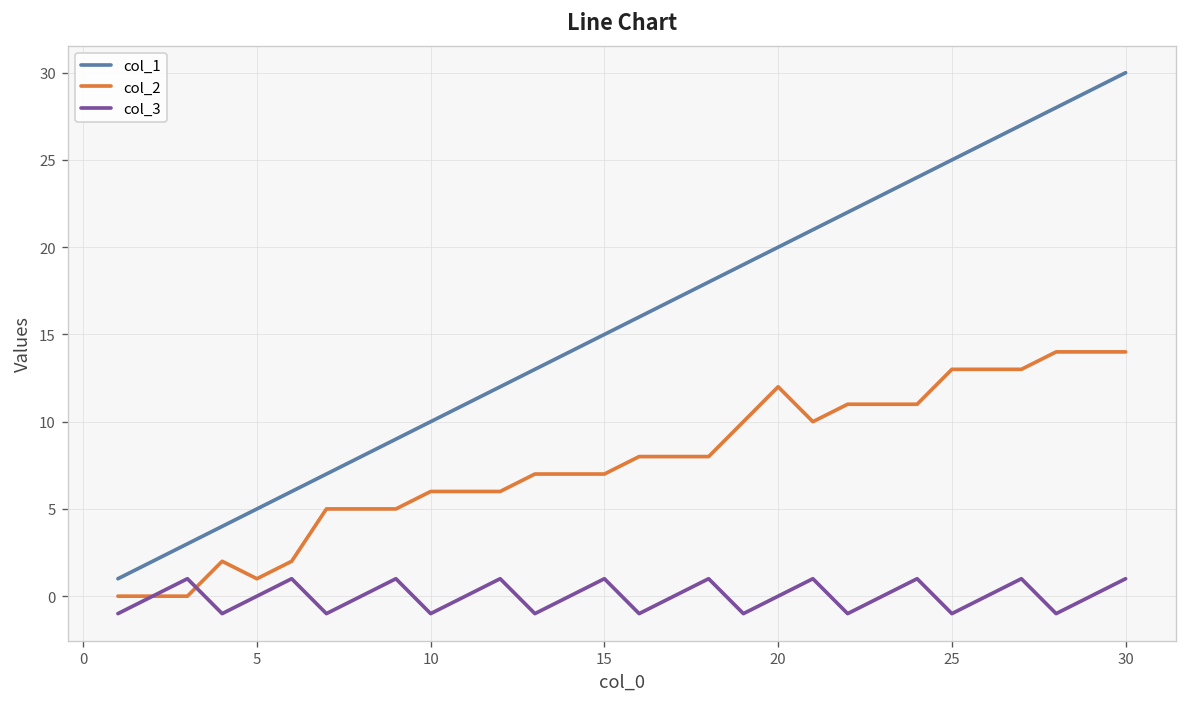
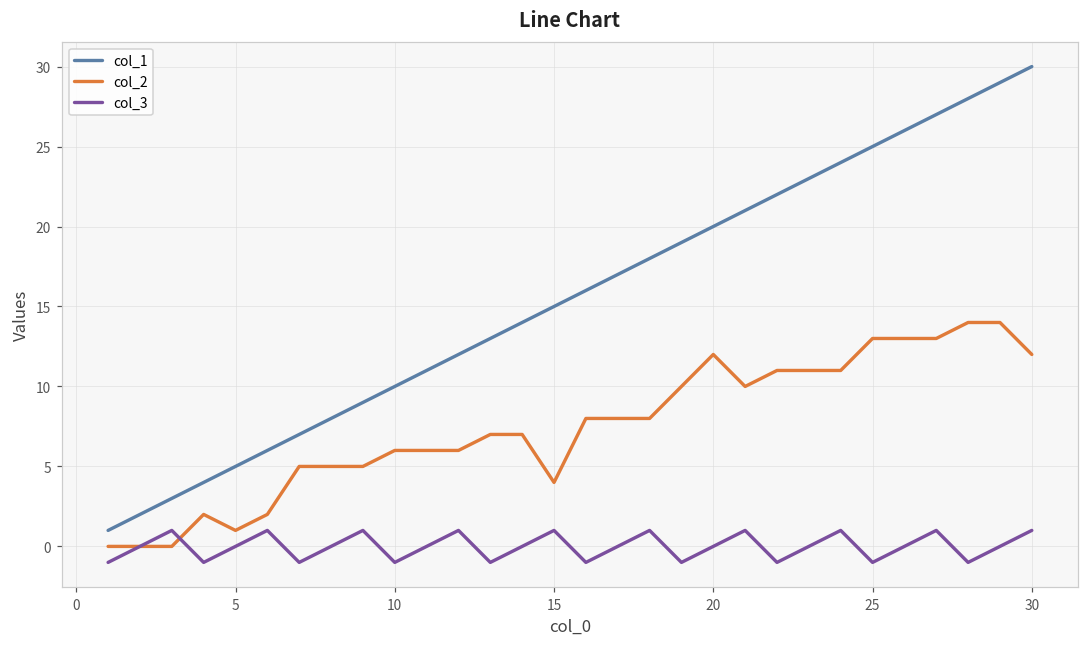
col_2, 15: 7 -> 4
col_2, 30: 14 -> 12
